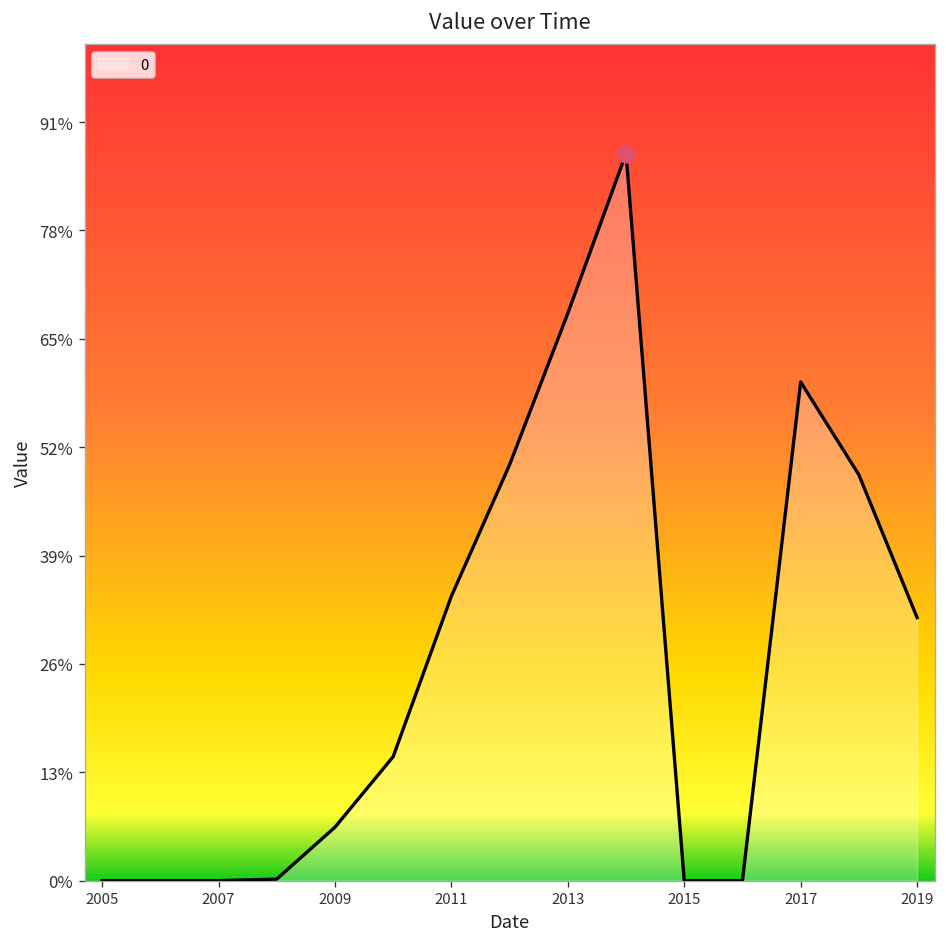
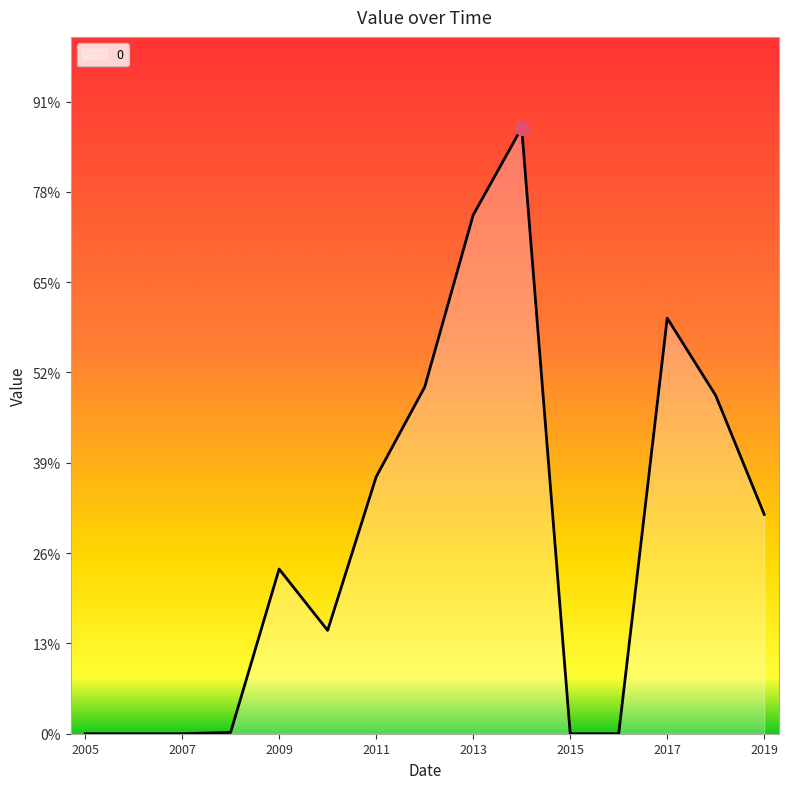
0, 2009: 6% -> 24%
0, 2011: 34% -> 37%
0, 2013: 68% -> 75%
